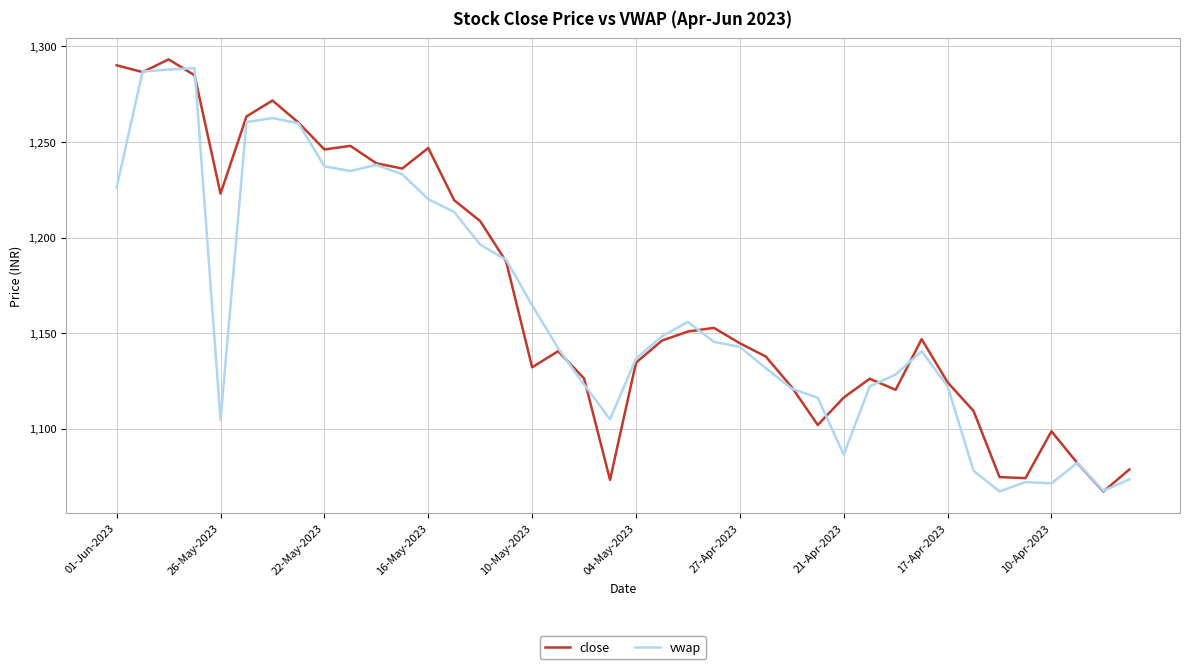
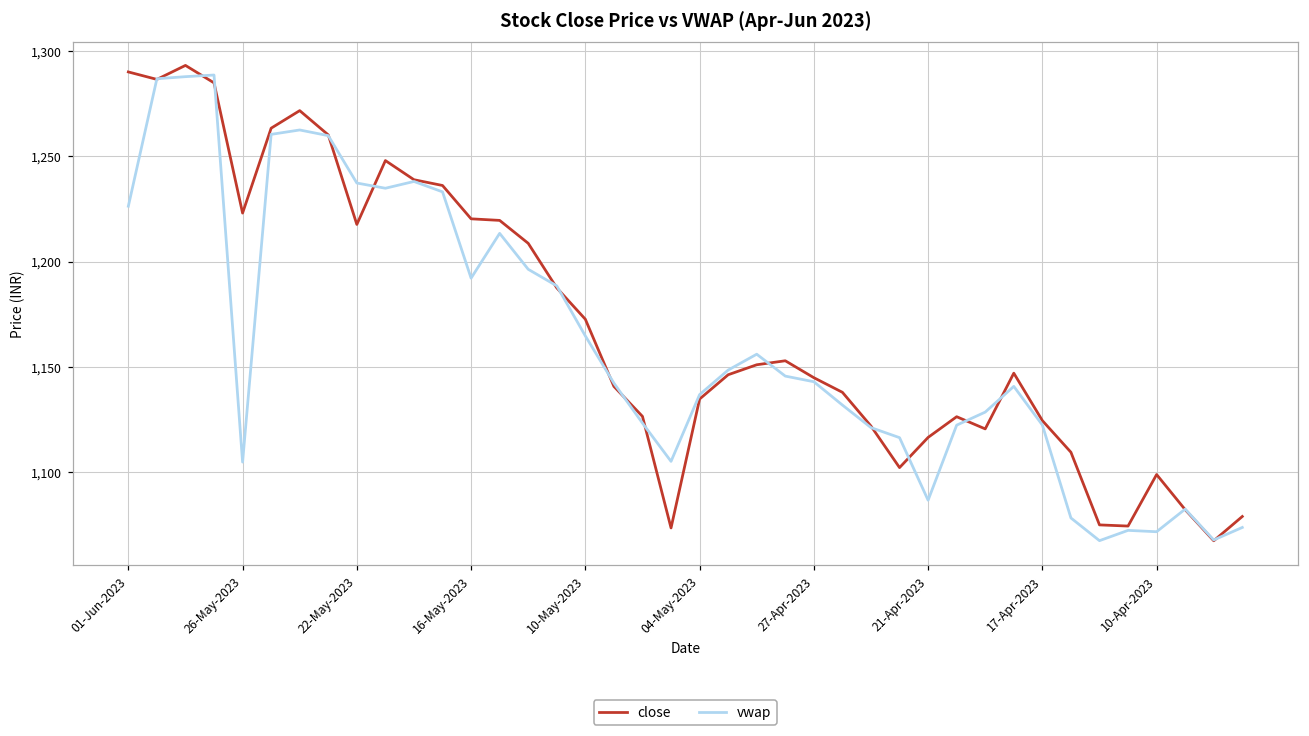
close, 22-May-2023: 1,246 -> 1,218
close, 16-May-2023: 1,247 -> 1,220
vwap, 16-May-2023: 1,220 -> 1,192
close, 10-May-2023: 1,132 -> 1,173
